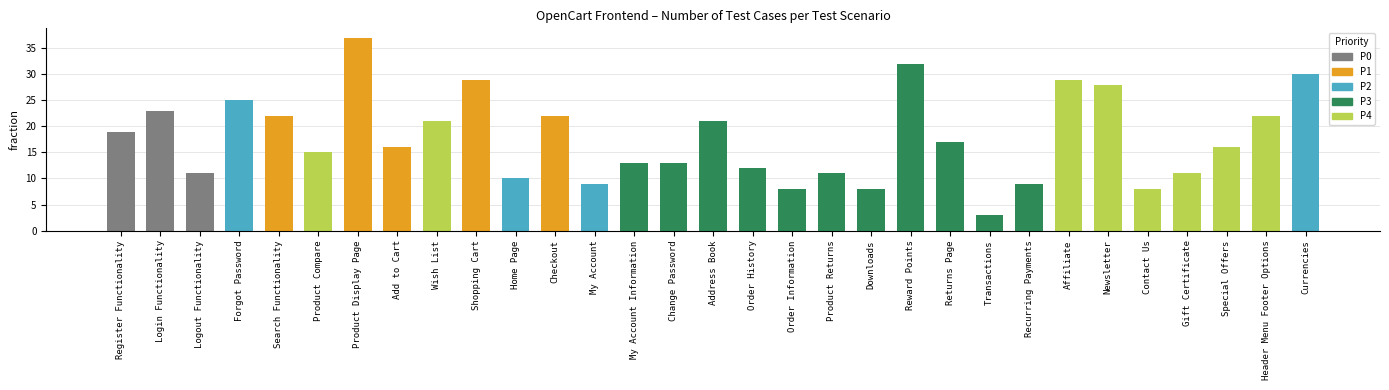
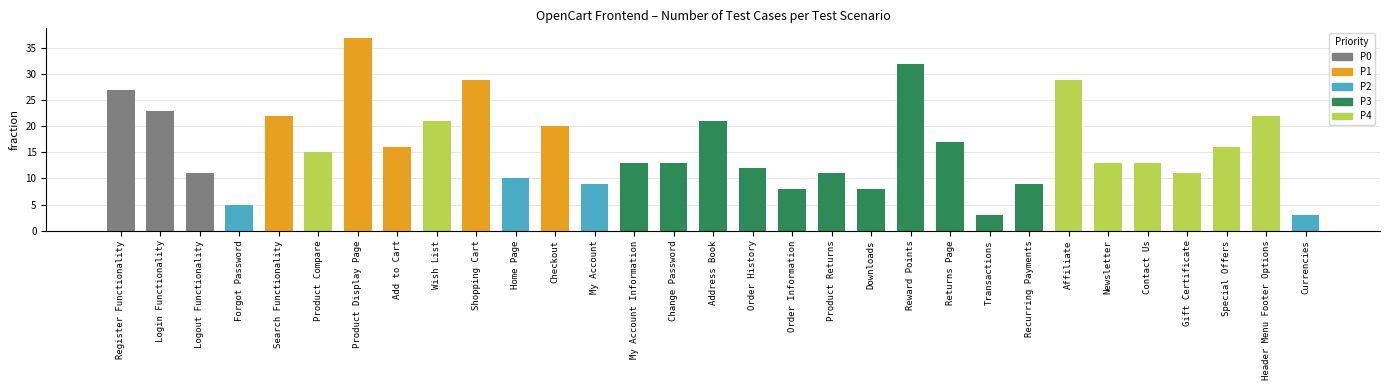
Register Functionality: 19 -> 27
Forgot Password: 25 -> 5
Checkout: 22 -> 20
Newsletter: 28 -> 13
Contact Us: 8 -> 13
Currencies: 30 -> 3
